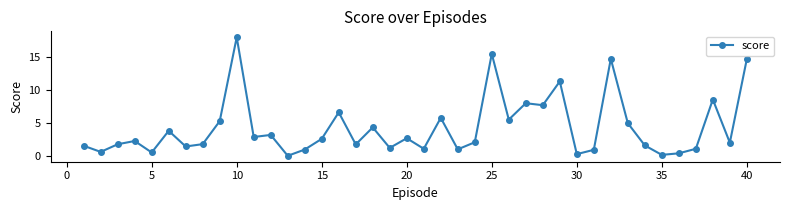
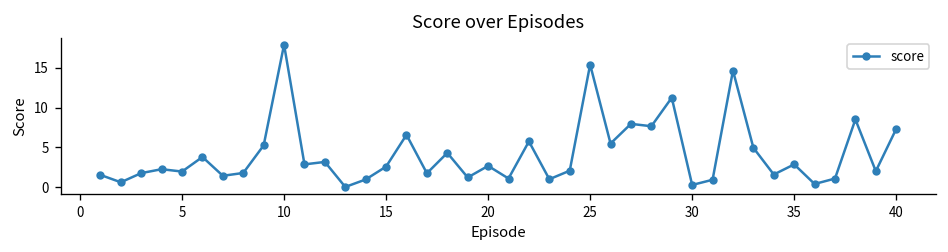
5: 1 -> 2
35: 0 -> 3
40: 15 -> 7
